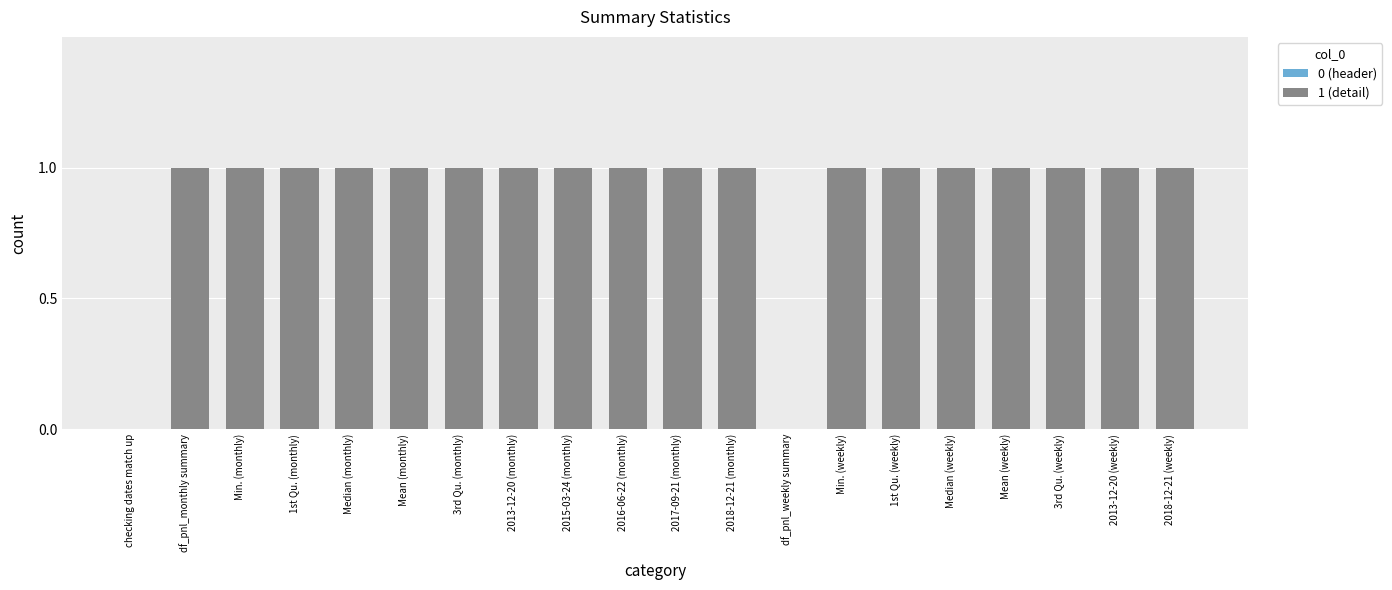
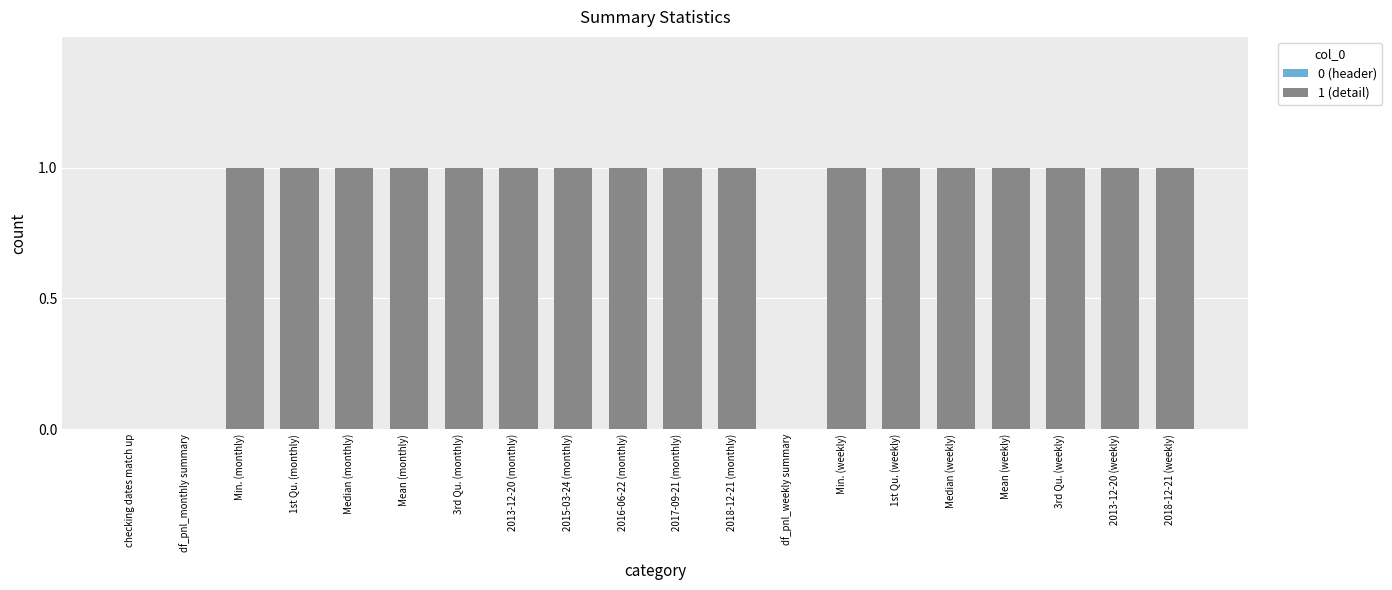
df_pnl_monthly summary: 1 -> 0
